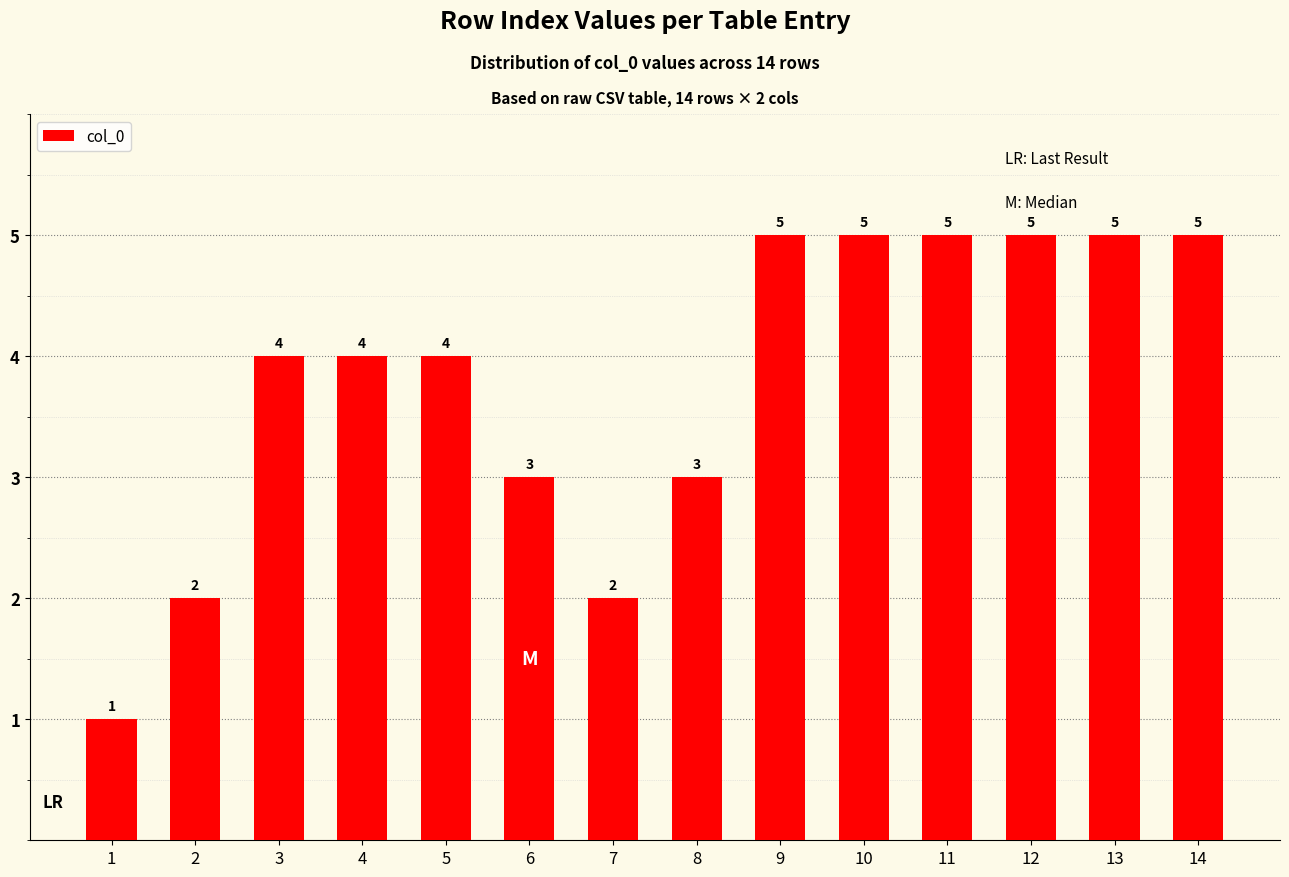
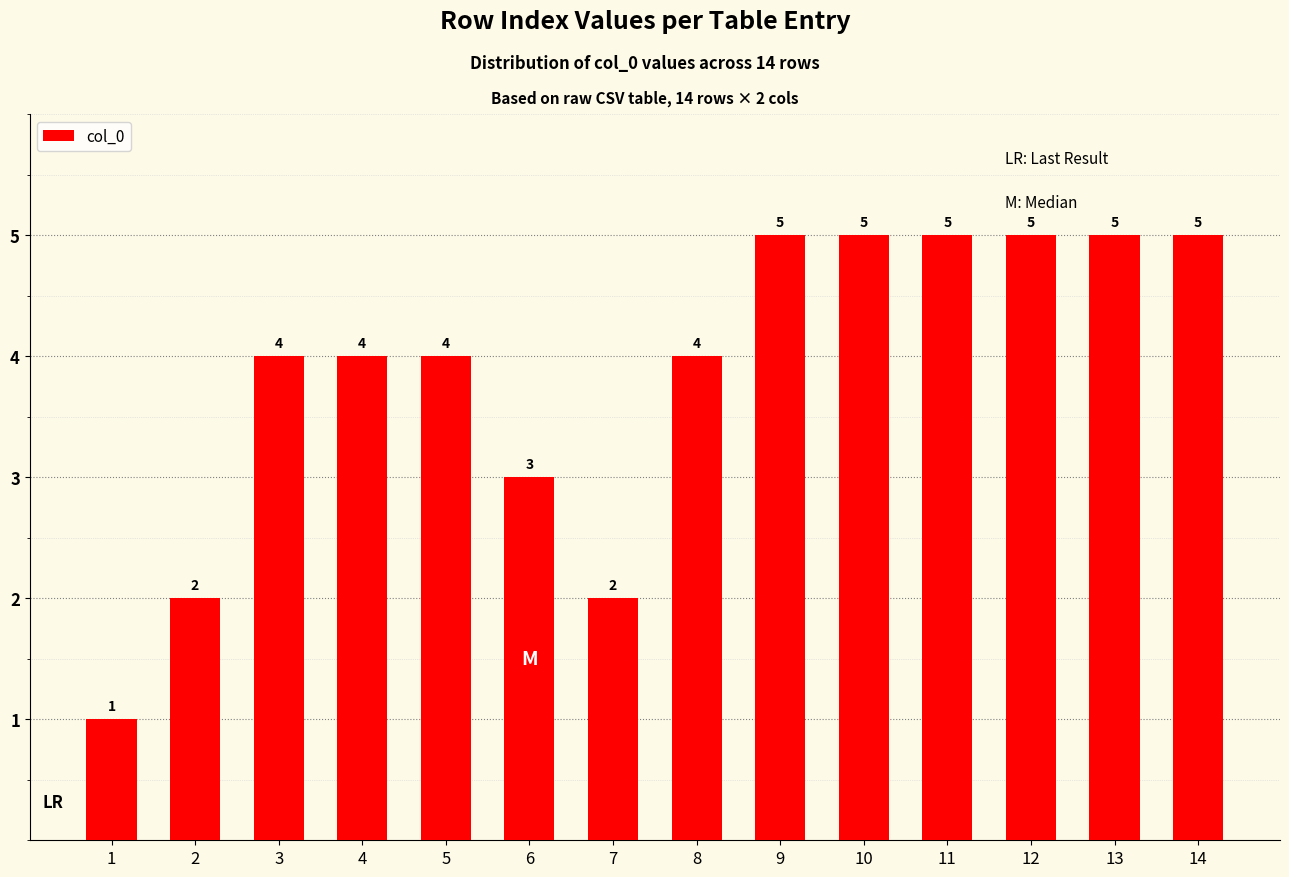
8: 3 -> 4
